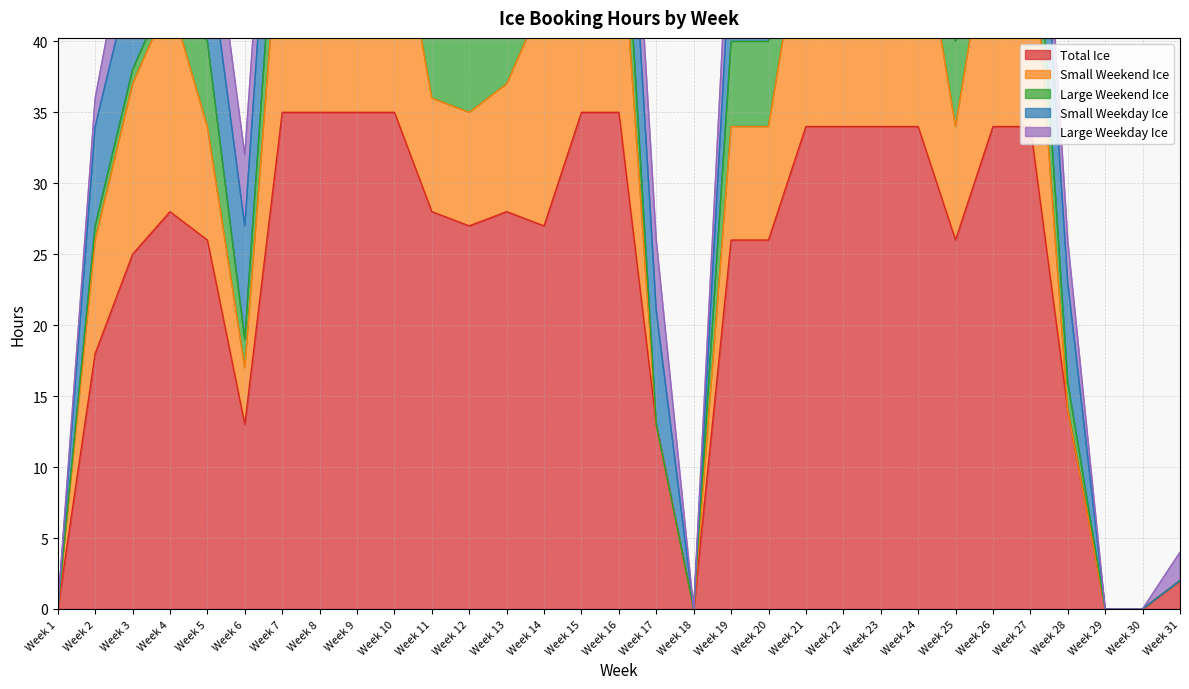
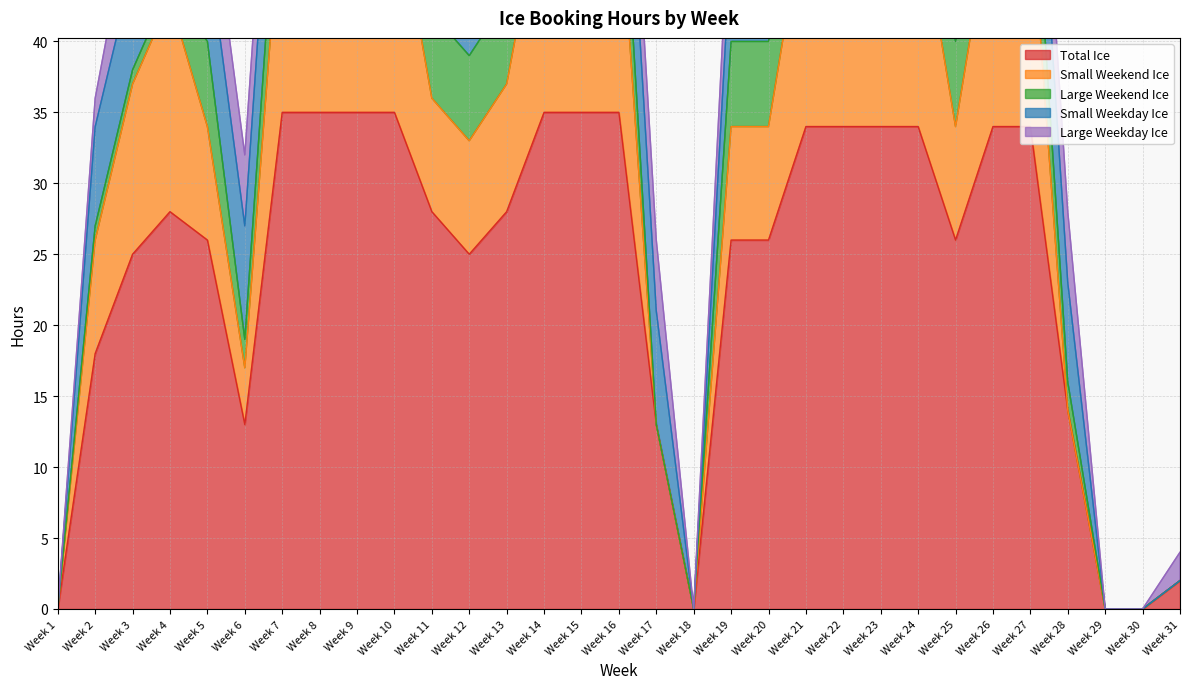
Total Ice, Week 12: 27 -> 25
Total Ice, Week 14: 27 -> 35
Large Weekday Ice, Week 28: 3 -> 5
